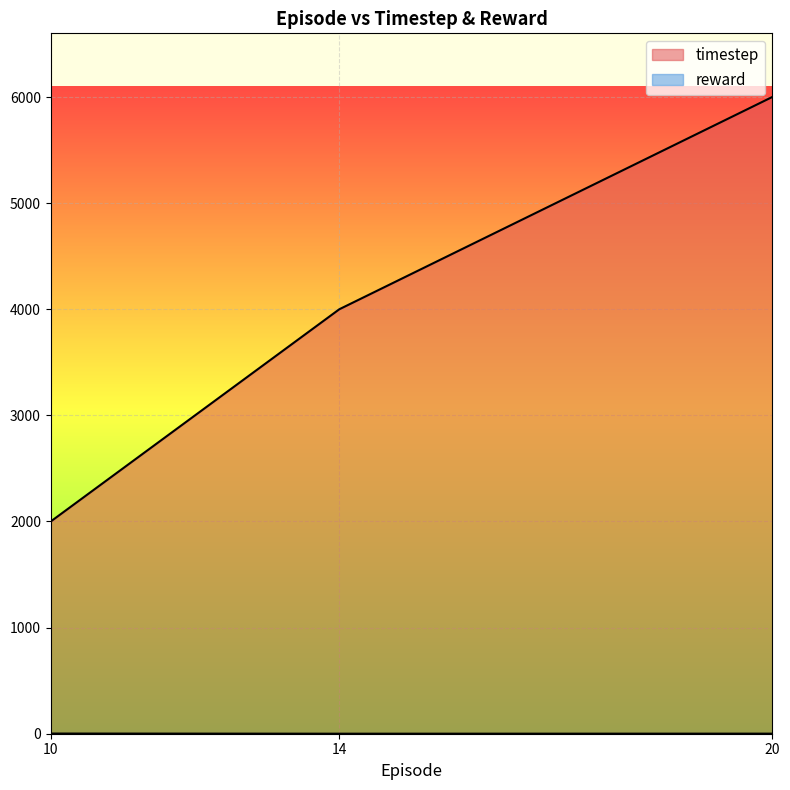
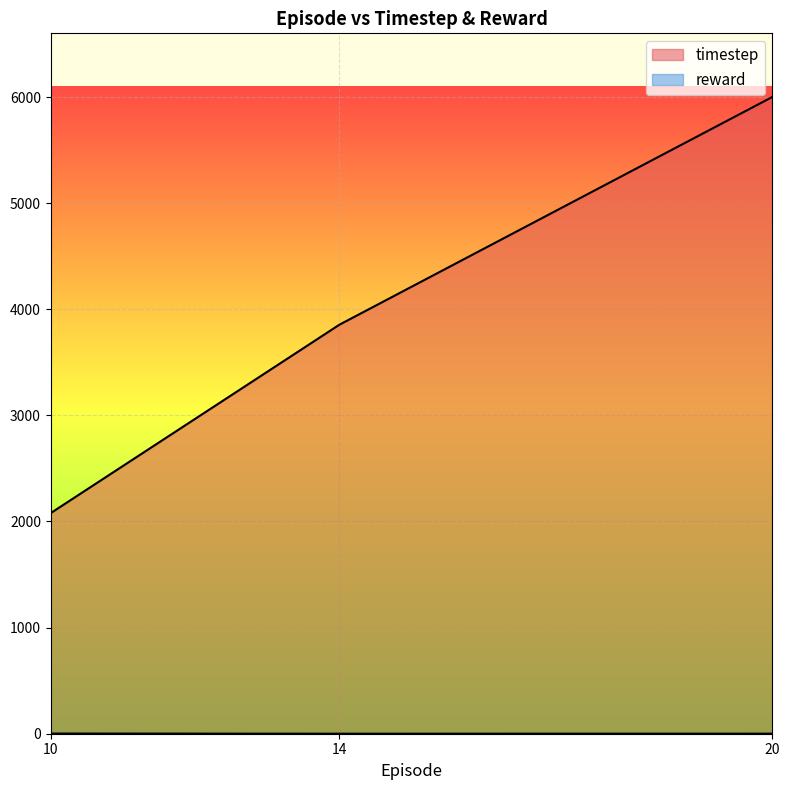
timestep, 10: 2000 -> 2080
timestep, 14: 4000 -> 3850
